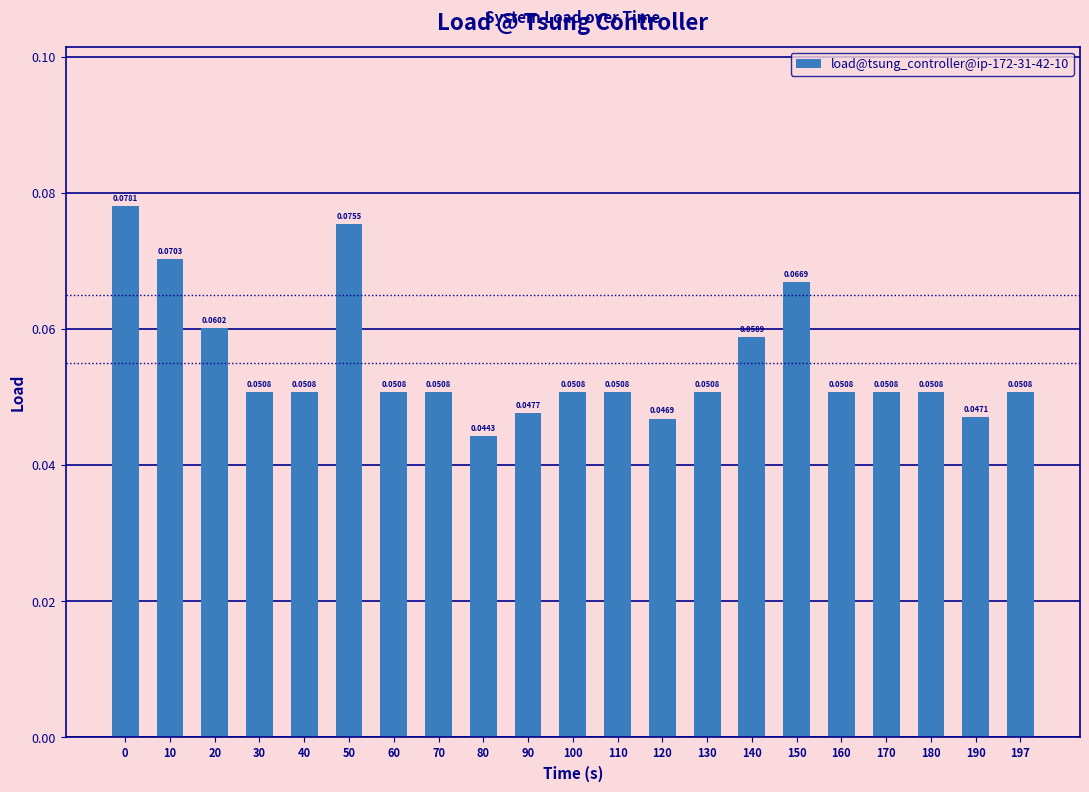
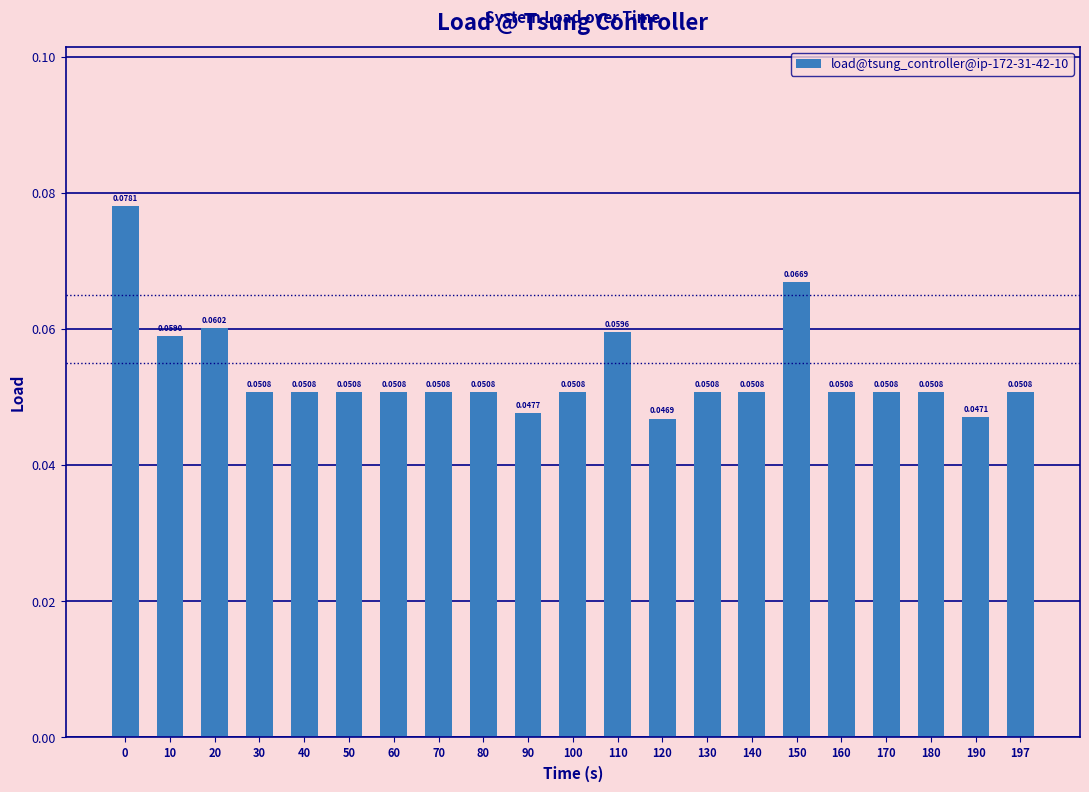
10: 0.0703 -> 0.0590
50: 0.0755 -> 0.0508
80: 0.0443 -> 0.0508
110: 0.0508 -> 0.0596
140: 0.0589 -> 0.0508
